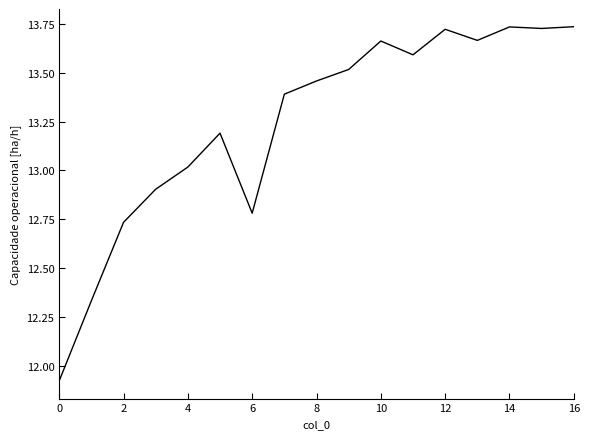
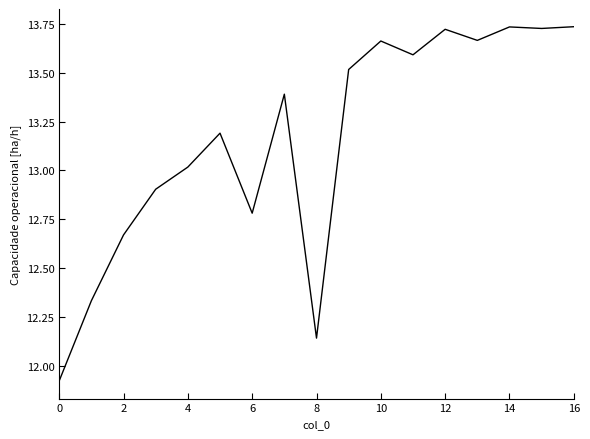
2: 12.74 -> 12.67
8: 13.46 -> 12.14
